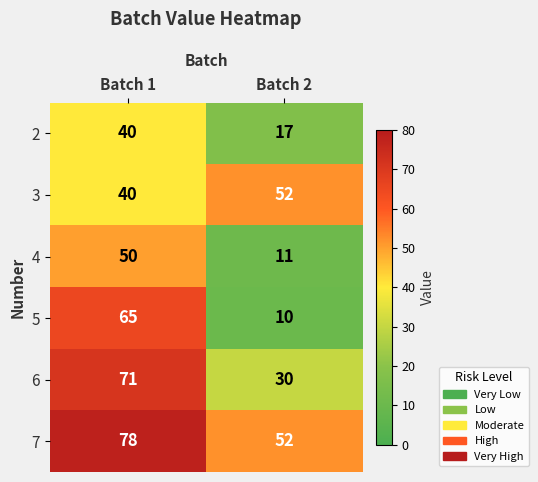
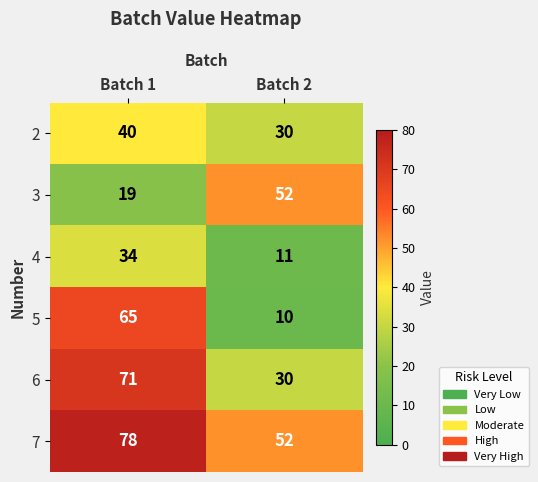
2, Batch 2: 17 -> 30
3, Batch 1: 40 -> 19
4, Batch 1: 50 -> 34
